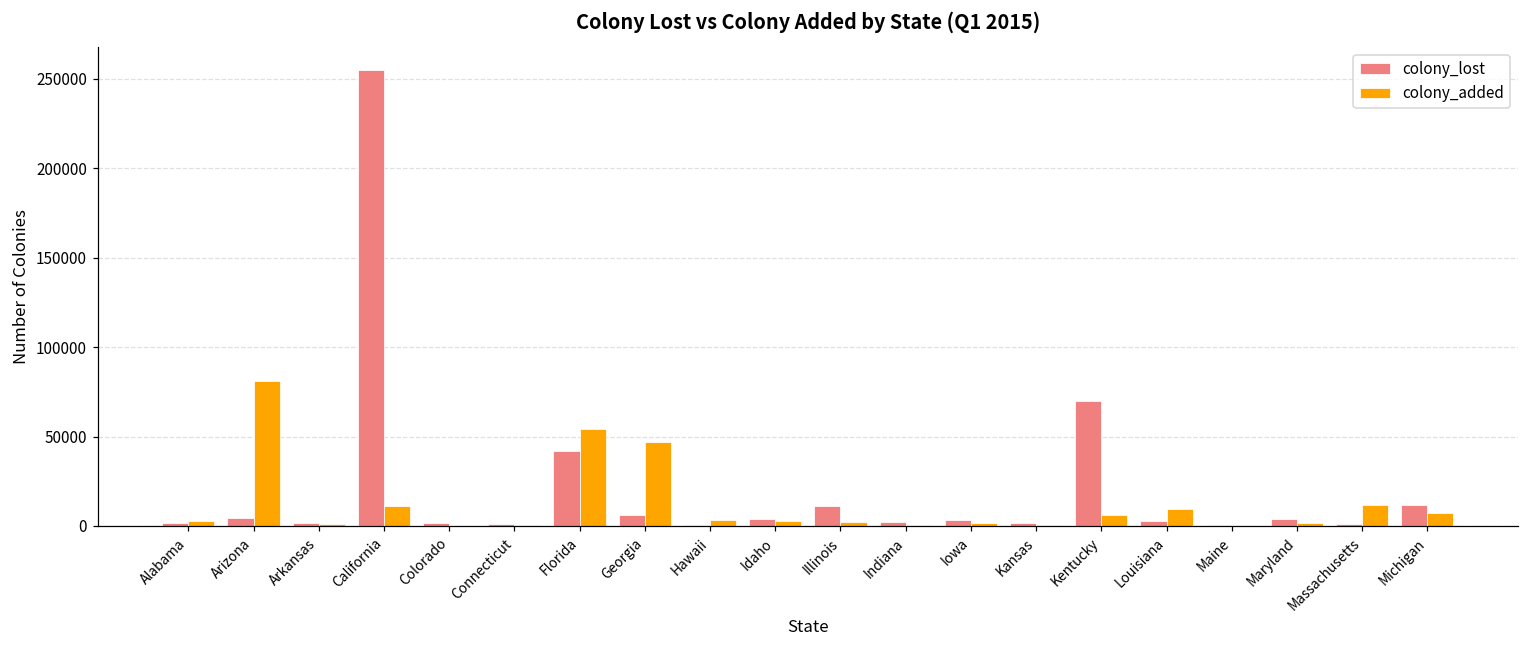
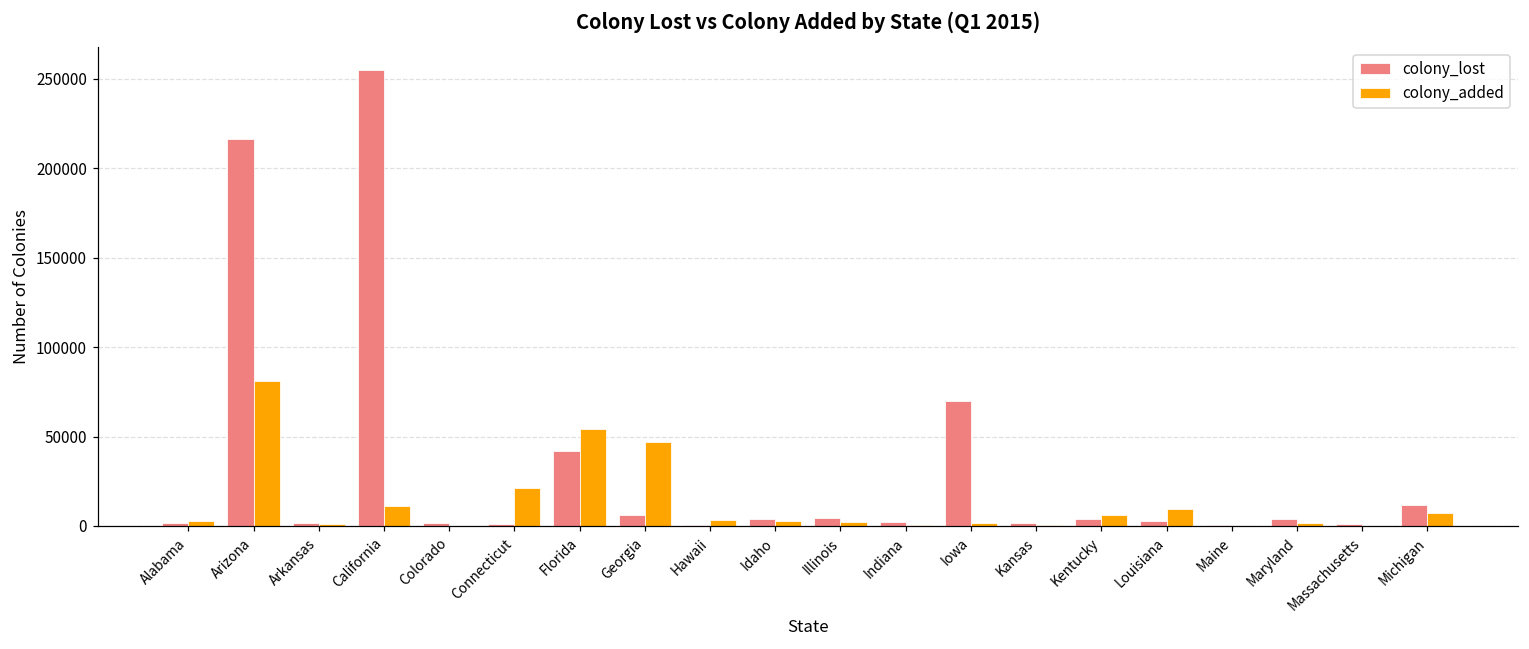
colony_lost, Arizona: 5000 -> 216000
colony_added, Connecticut: 0 -> 21000
colony_lost, Illinois: 11000 -> 4000
colony_lost, Iowa: 3000 -> 70000
colony_lost, Kentucky: 70000 -> 4000
colony_added, Massachusetts: 11000 -> 0
